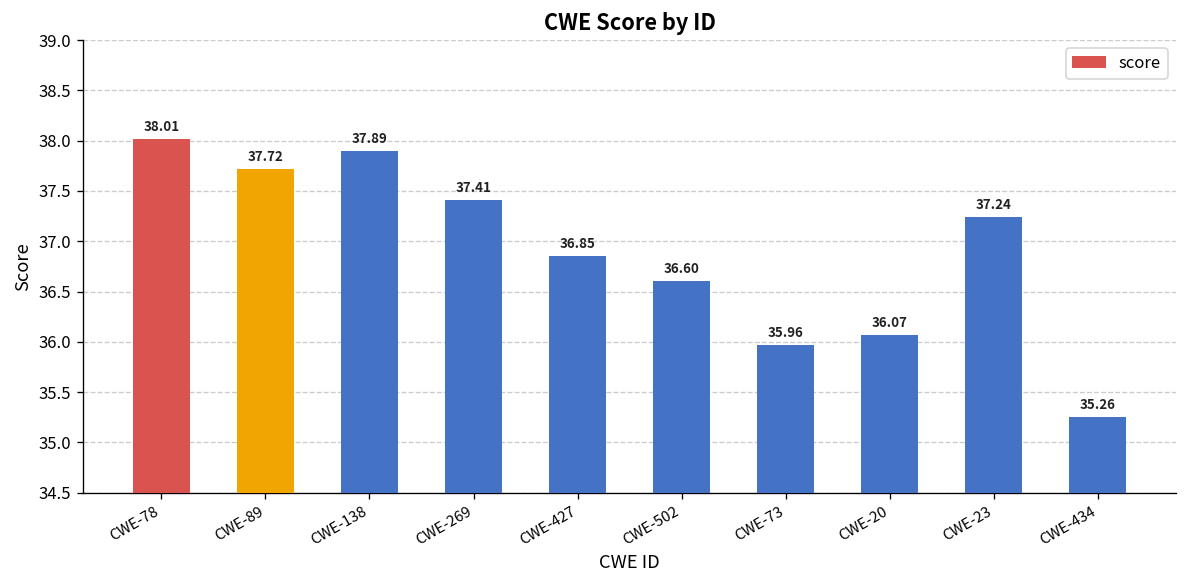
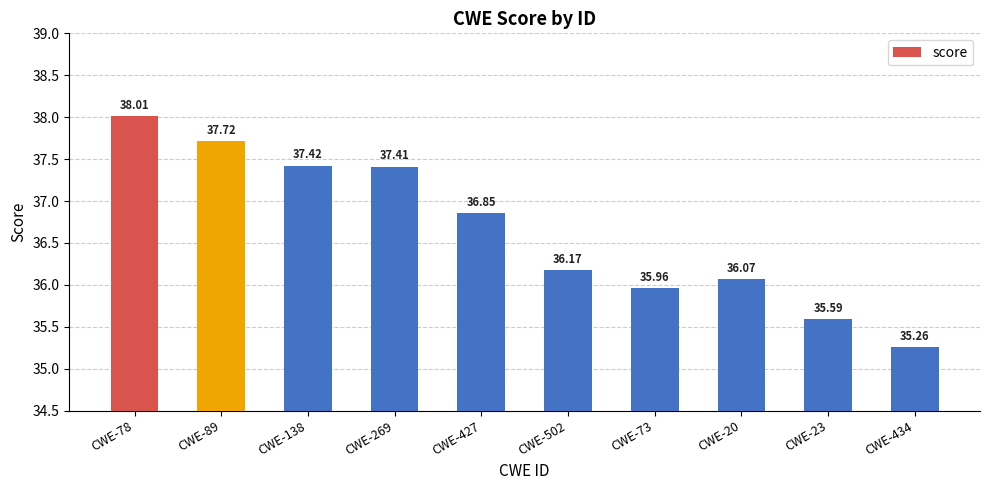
CWE-138: 37.89 -> 37.42
CWE-502: 36.60 -> 36.17
CWE-23: 37.24 -> 35.59
